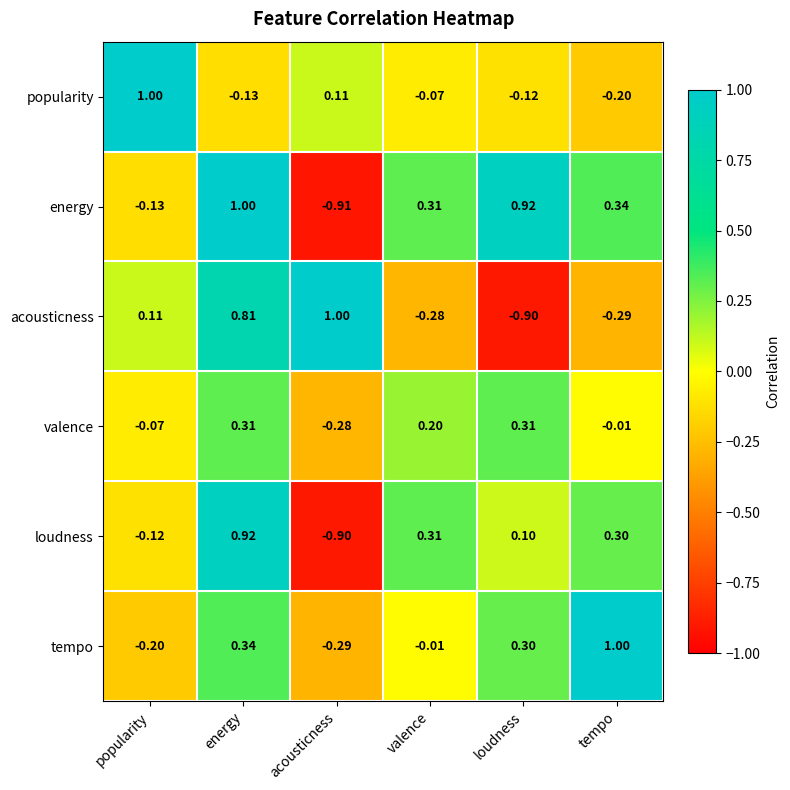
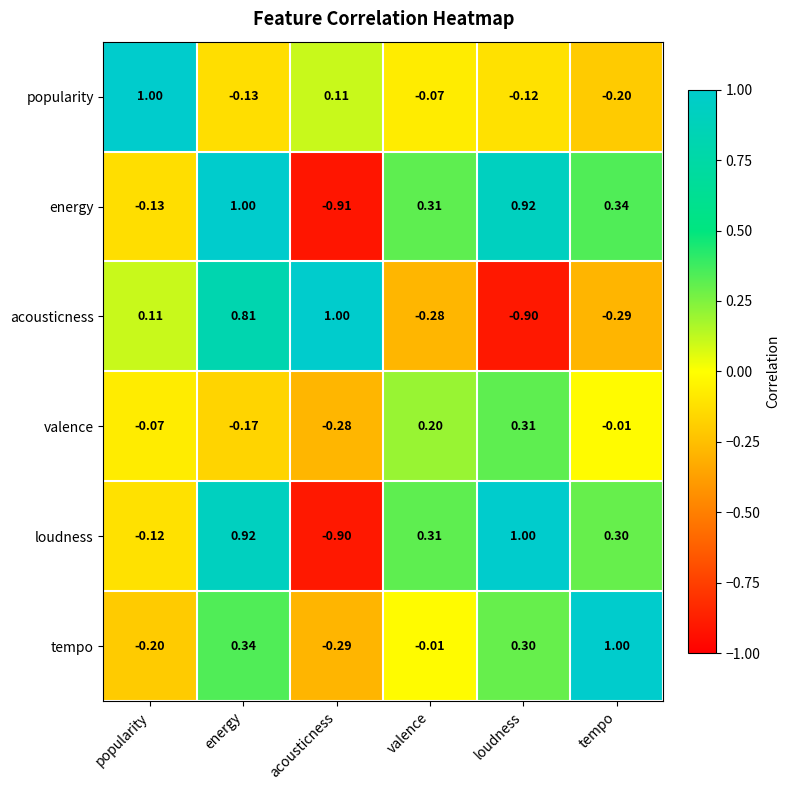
valence, energy: 0.31 -> -0.17
loudness, loudness: 0.10 -> 1.00
